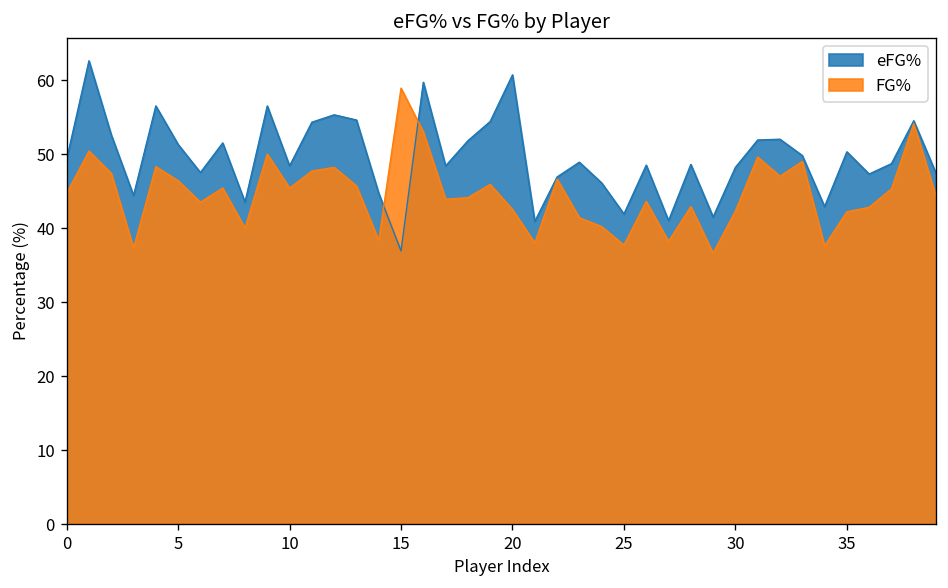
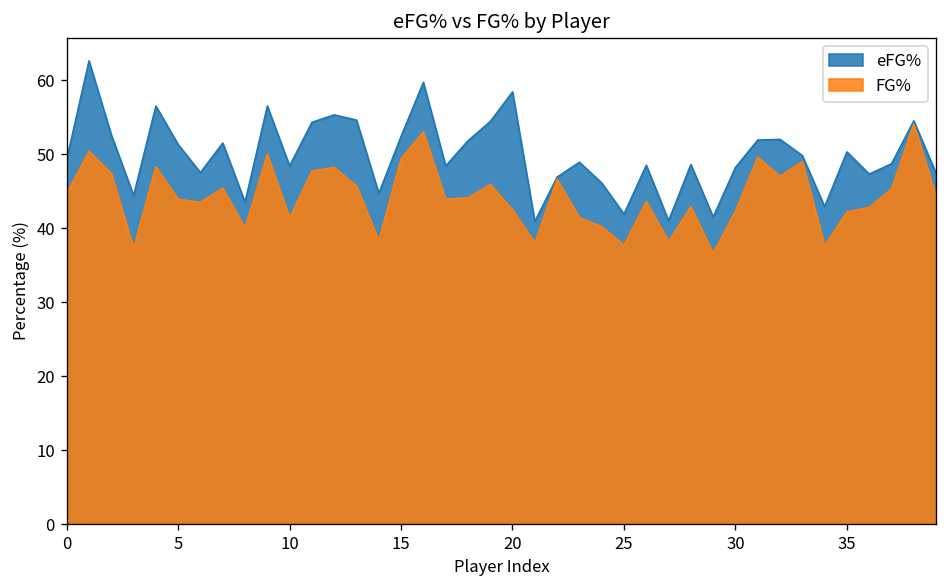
FG%, 5: 46 -> 44
FG%, 10: 45 -> 41
eFG%, 15: 37 -> 52
FG%, 15: 59 -> 49
eFG%, 20: 61 -> 58
